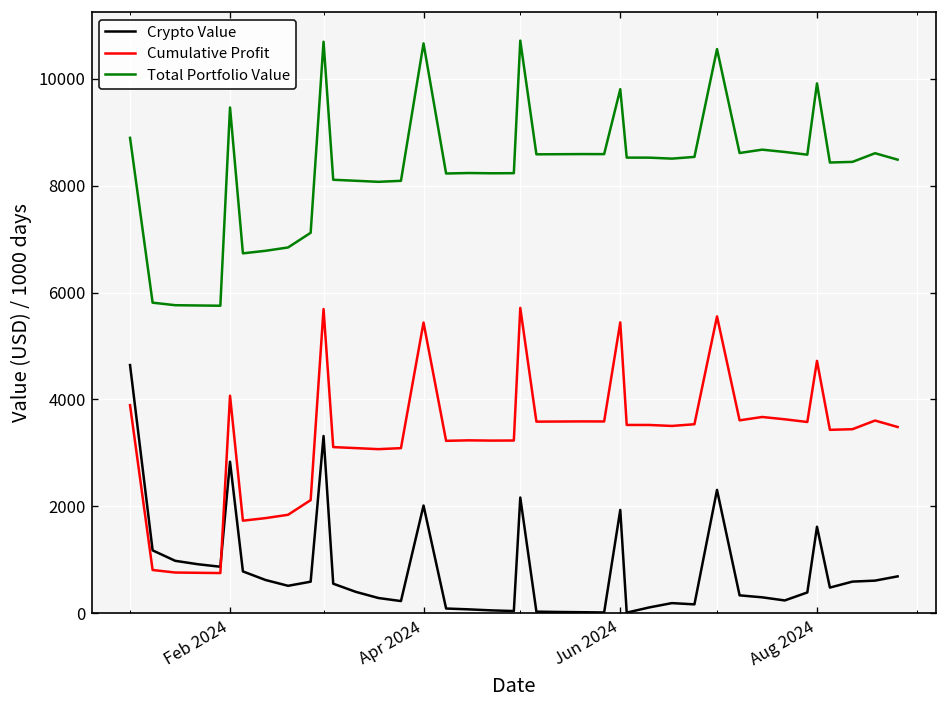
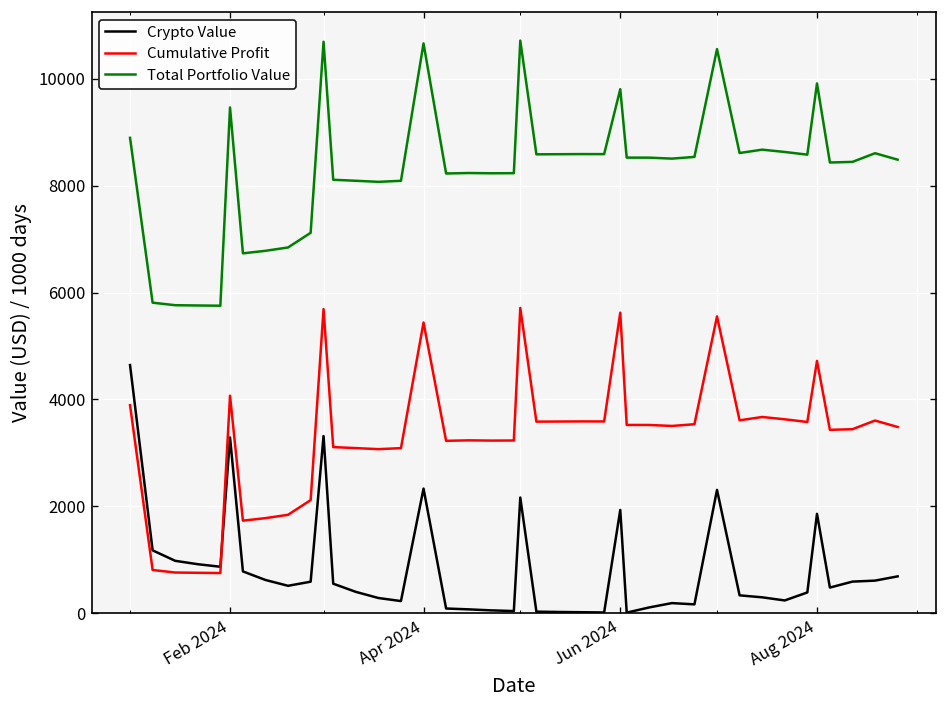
Crypto Value, Feb 2024: 2800 -> 3300
Crypto Value, Apr 2024: 2000 -> 2300
Cumulative Profit, Jun 2024: 5400 -> 5600
Crypto Value, Aug 2024: 1600 -> 1900
